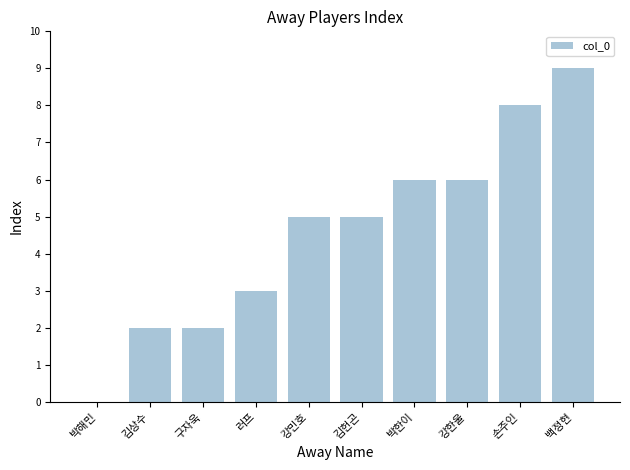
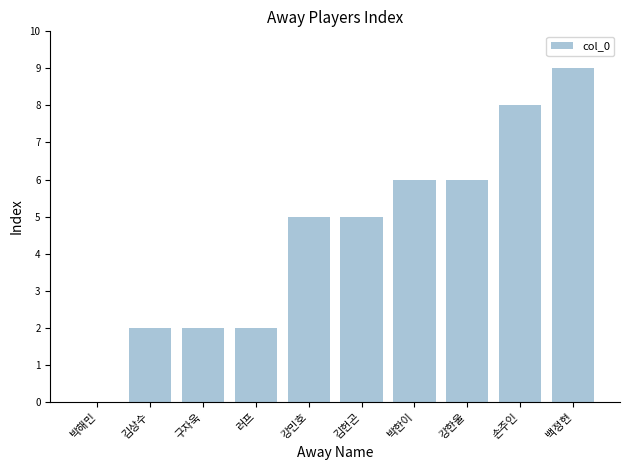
러프: 3 -> 2
